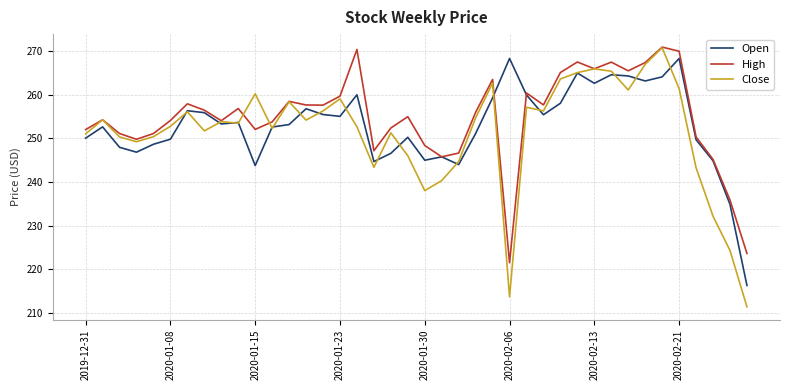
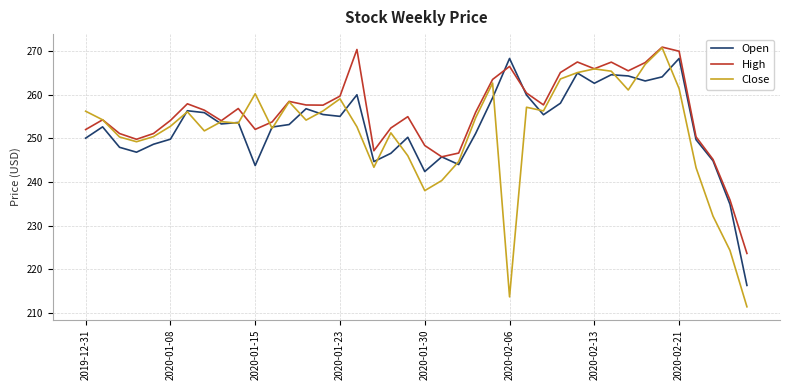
Close, 2019-12-31: 251 -> 256
Open, 2020-01-30: 245 -> 242
High, 2020-02-06: 221 -> 267
